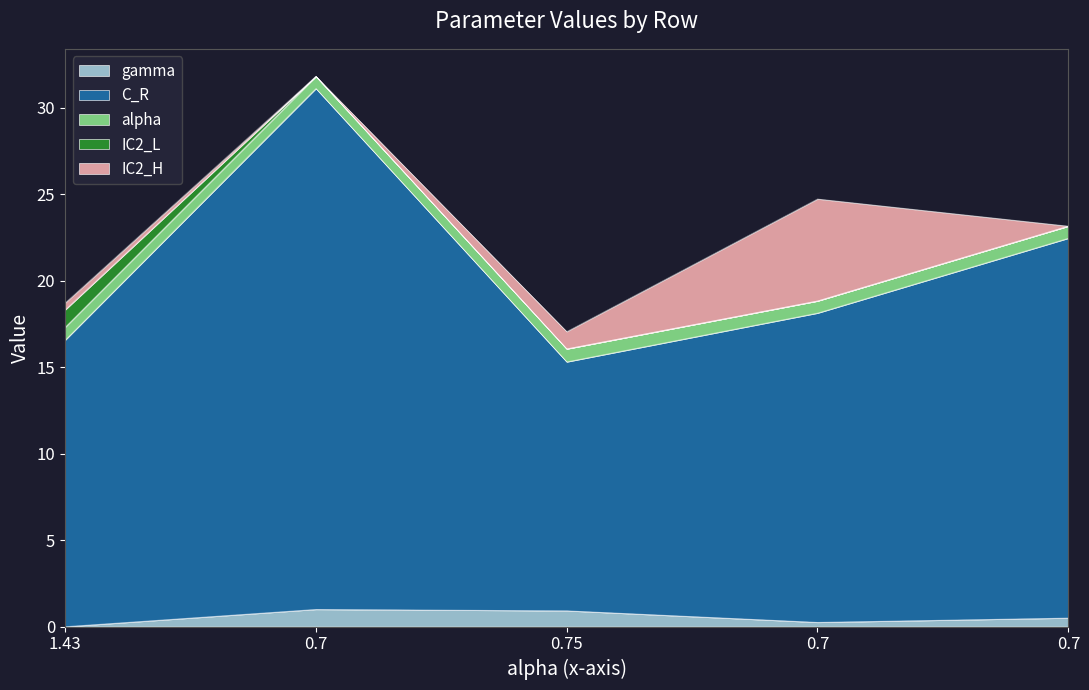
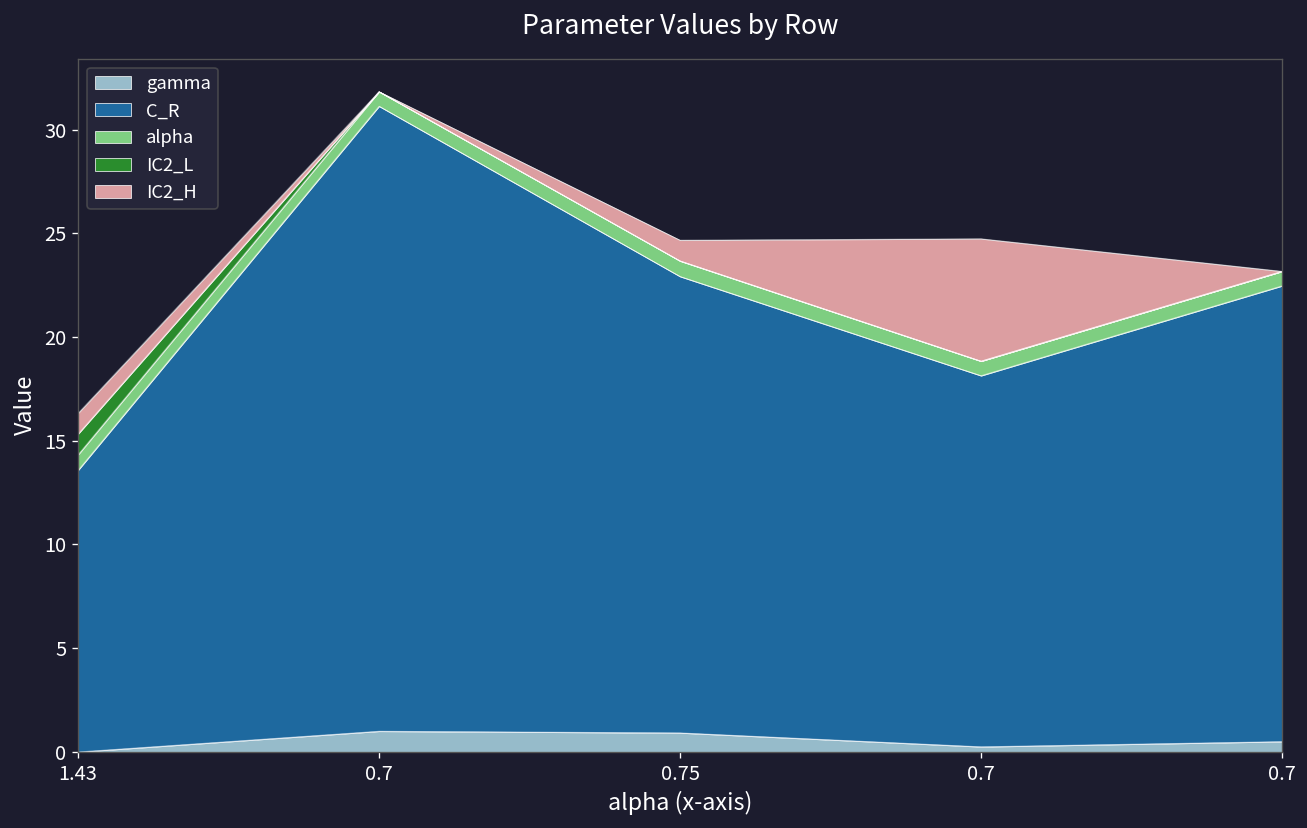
C_R, 1.43: 16.6 -> 13.6
IC2_H, 1.43: 0.4 -> 1.0
C_R, 0.75: 14.4 -> 22.0
